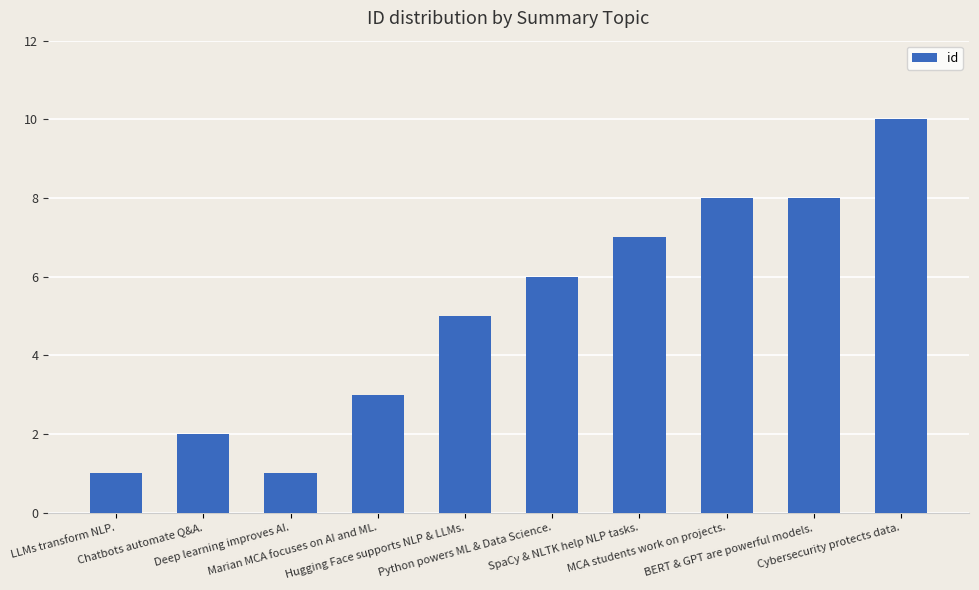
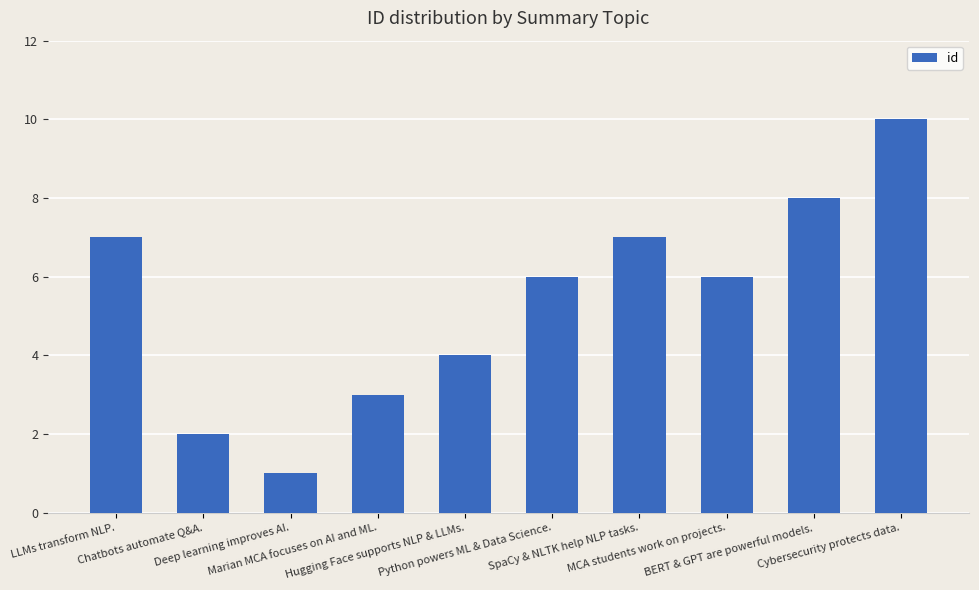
LLMs transform NLP.: 1 -> 7
Hugging Face supports NLP & LLMs.: 5 -> 4
MCA students work on projects.: 8 -> 6
